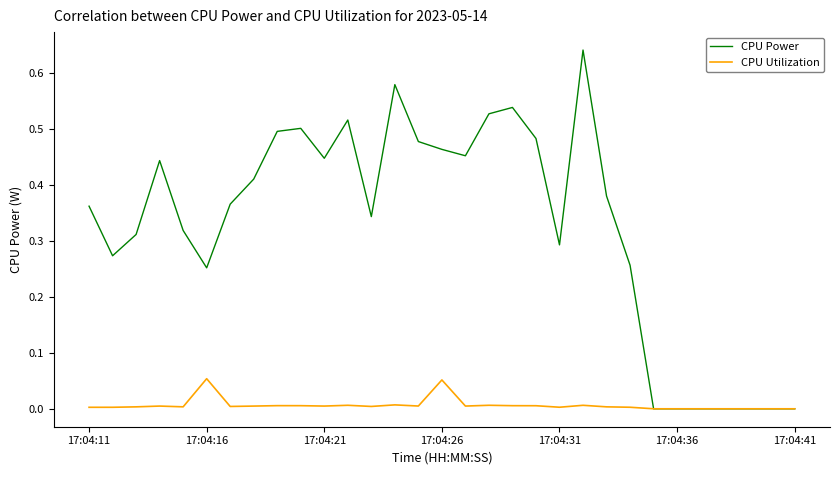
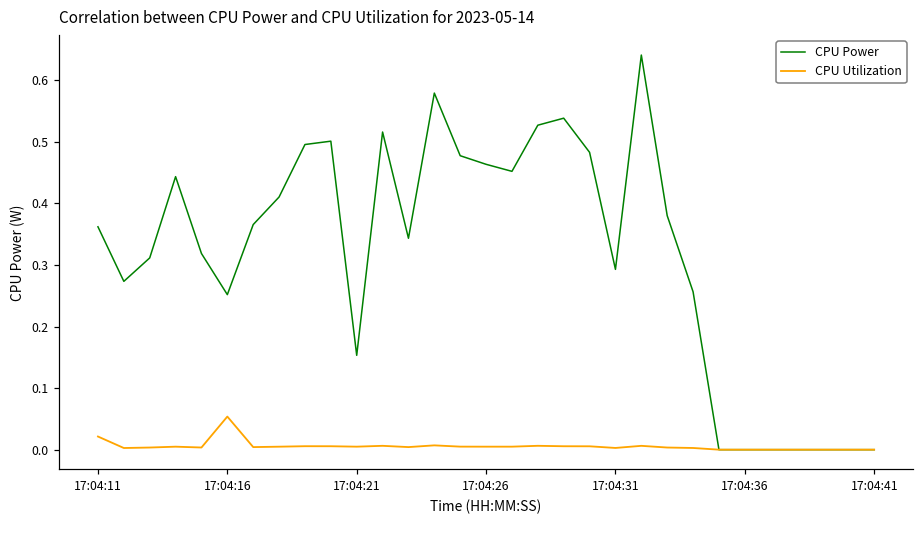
CPU Utilization, 17:04:11: 0.00 -> 0.02
CPU Power, 17:04:21: 0.45 -> 0.15
CPU Utilization, 17:04:26: 0.05 -> 0.00
